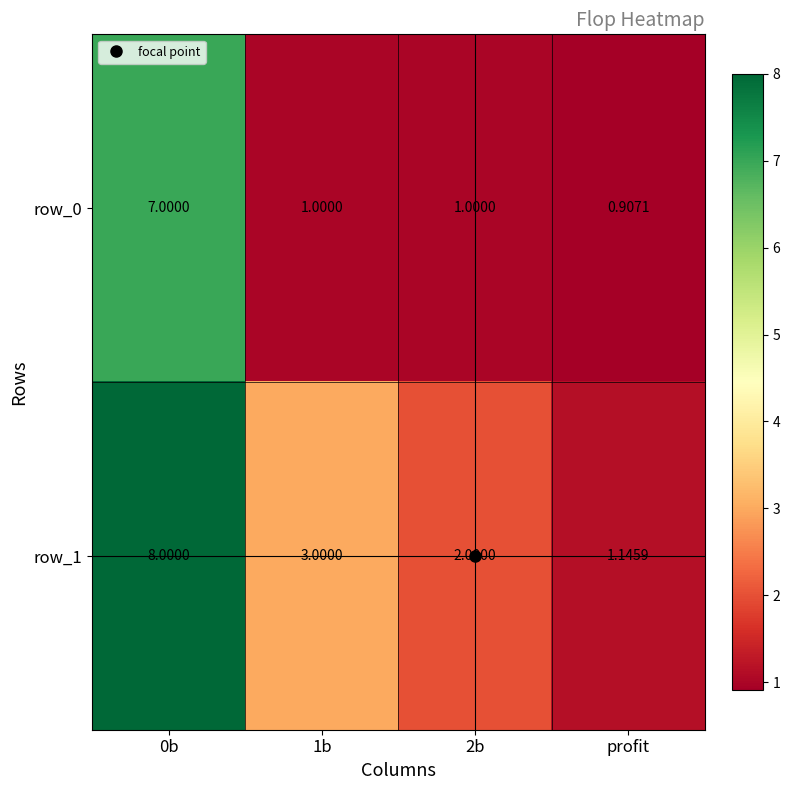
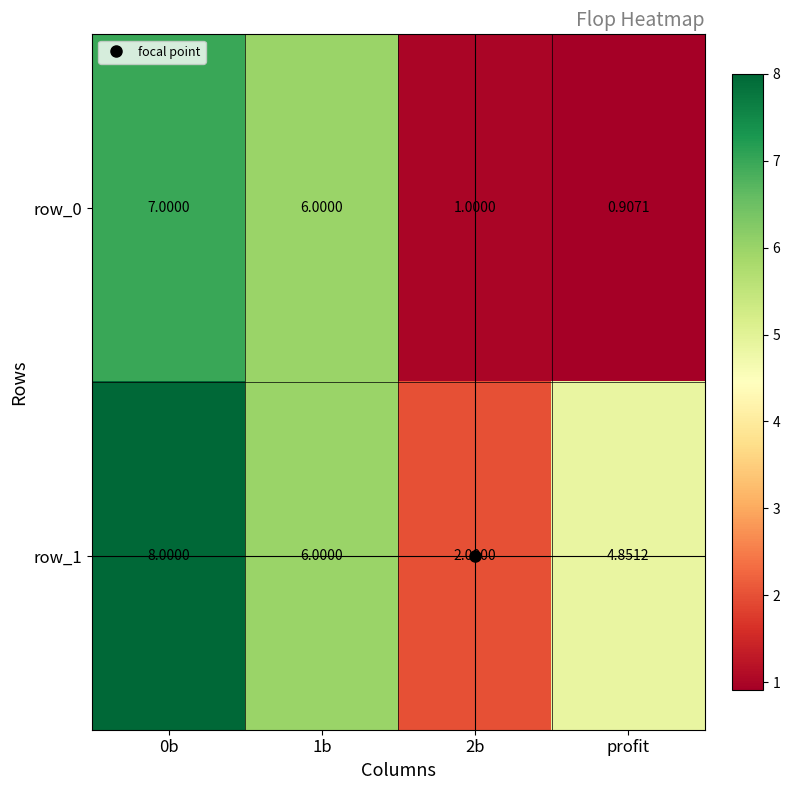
row_0, 1b: 1.0000 -> 6.0000
row_1, 1b: 3.0000 -> 6.0000
row_1, profit: 1.1459 -> 4.8512
